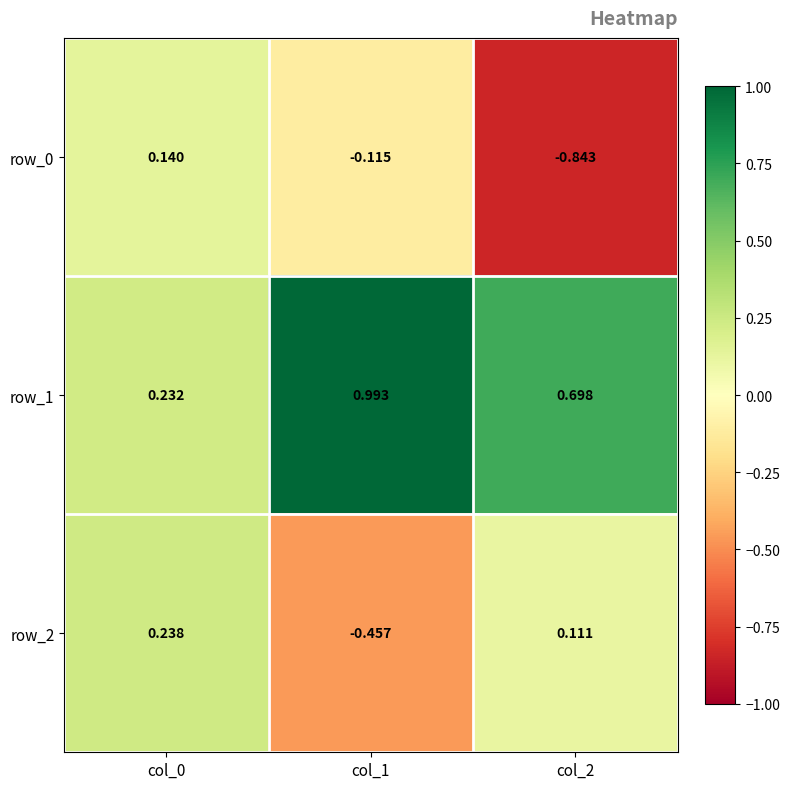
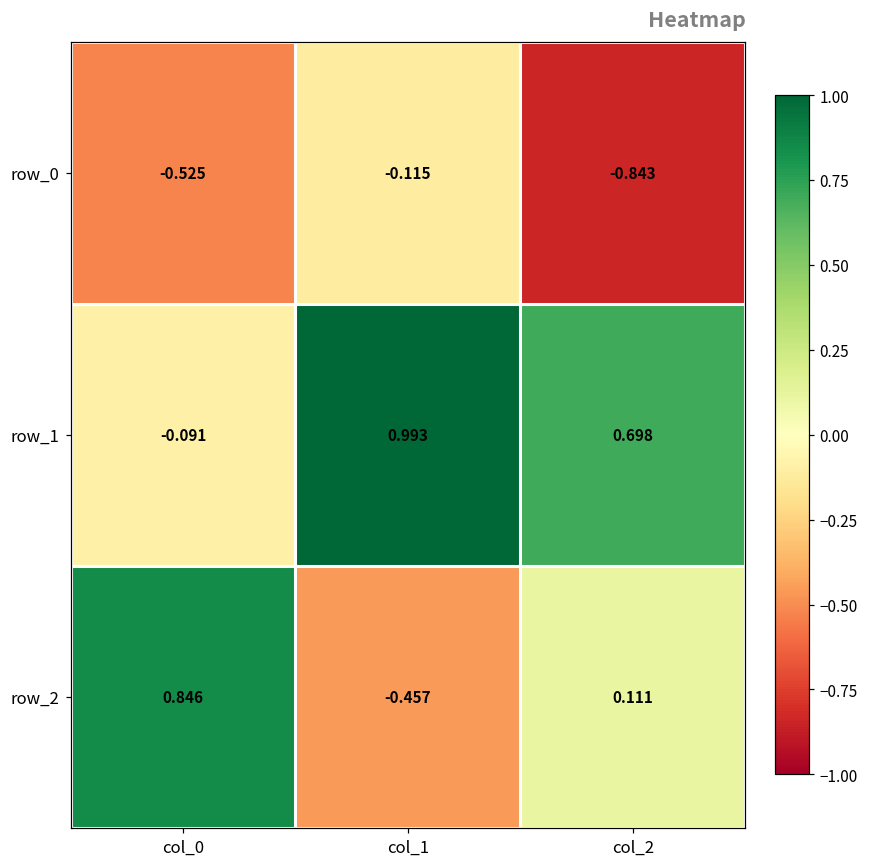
row_0, col_0: 0.140 -> -0.525
row_1, col_0: 0.232 -> -0.091
row_2, col_0: 0.238 -> 0.846
